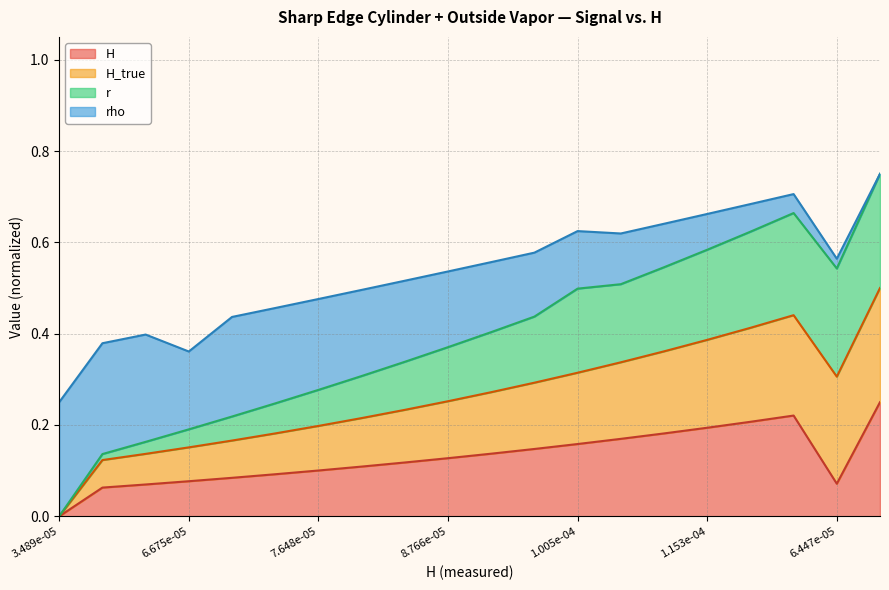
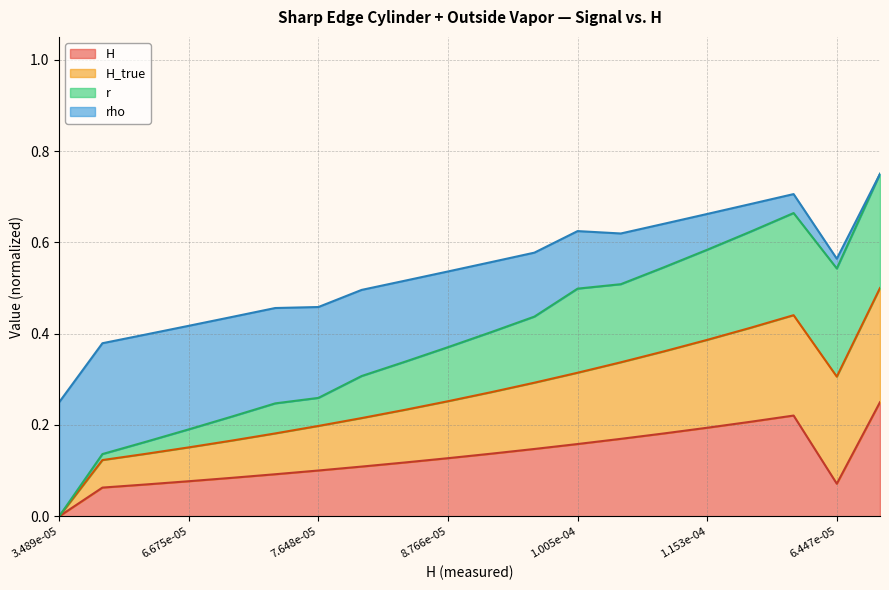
rho, 6.675e-05: 0.17 -> 0.23
r, 7.648e-05: 0.08 -> 0.06
